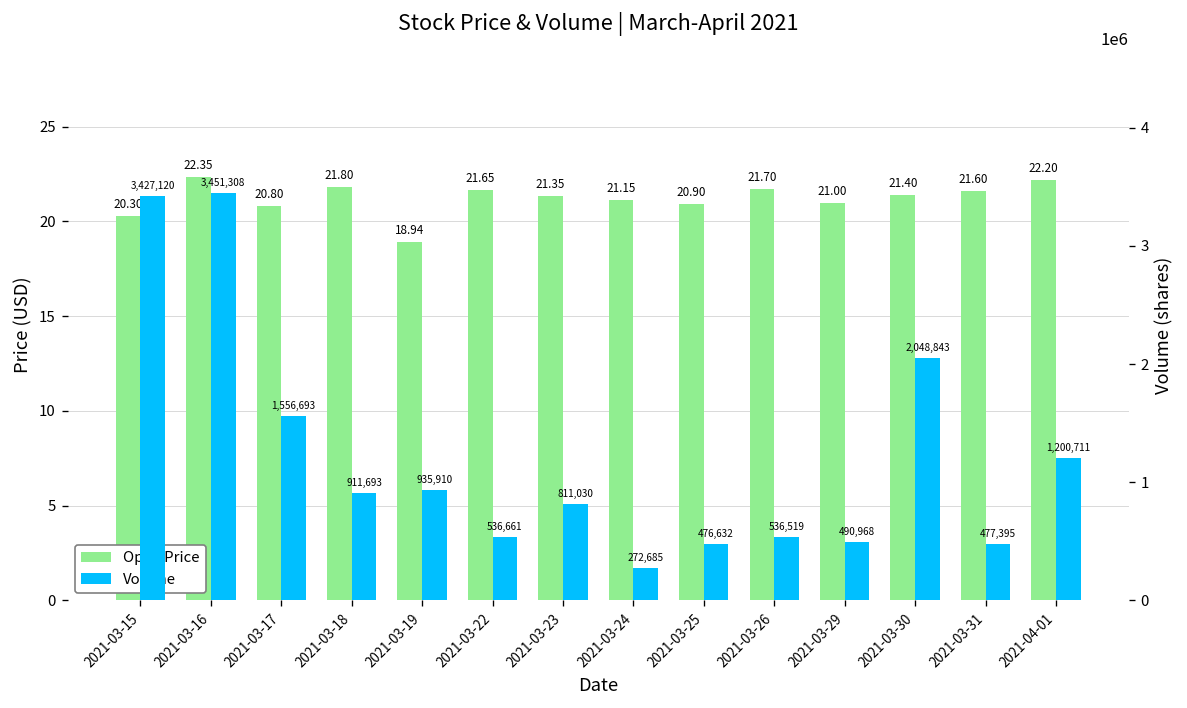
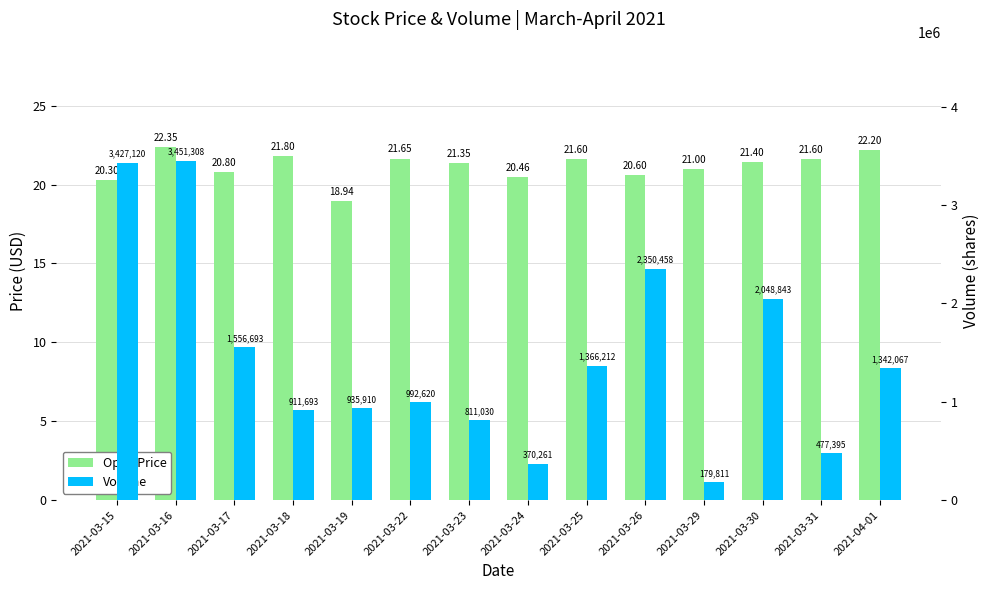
Open Price, 2021-03-24: 21.15 -> 20.46
Open Price, 2021-03-25: 20.90 -> 21.60
Open Price, 2021-03-26: 21.70 -> 20.60
Volume, 2021-03-22: 536,661 -> 992,620
Volume, 2021-03-24: 272,685 -> 370,261
Volume, 2021-03-25: 476,632 -> 1,366,212
Volume, 2021-03-26: 536,519 -> 2,350,458
Volume, 2021-03-29: 490,968 -> 179,811
Volume, 2021-04-01: 1,200,711 -> 1,342,067
